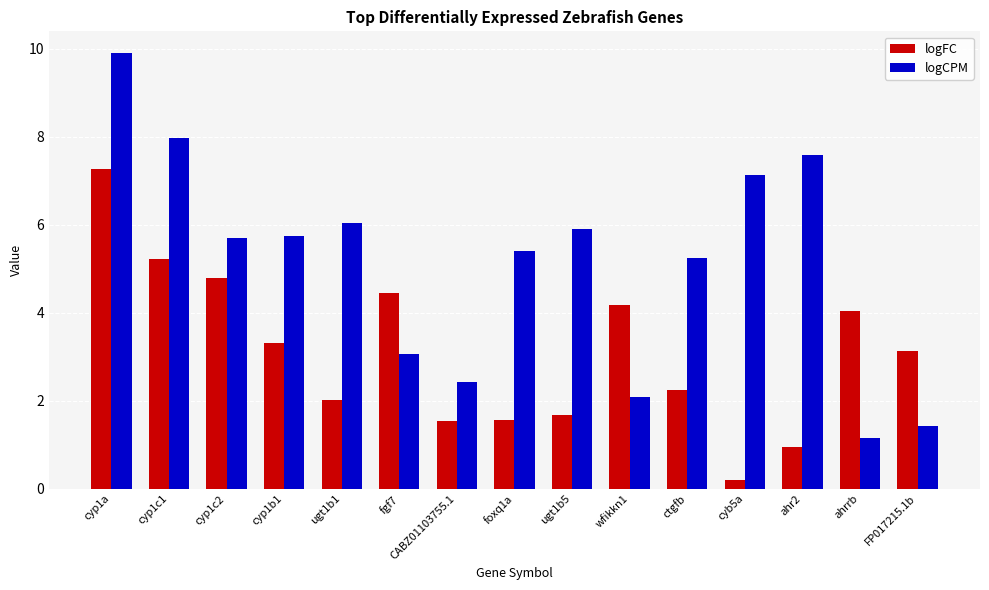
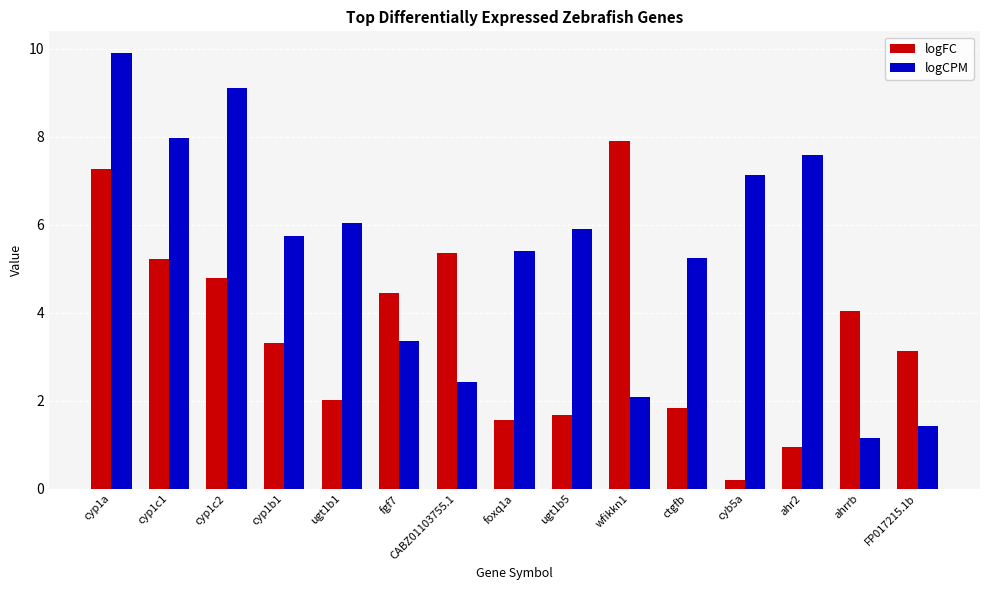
logCPM, cyp1c2: 5.7 -> 9.1
logCPM, fgf7: 3.1 -> 3.4
logFC, CABZ01103755.1: 1.5 -> 5.4
logFC, wfikkn1: 4.2 -> 7.9
logFC, ctgfb: 2.2 -> 1.8
